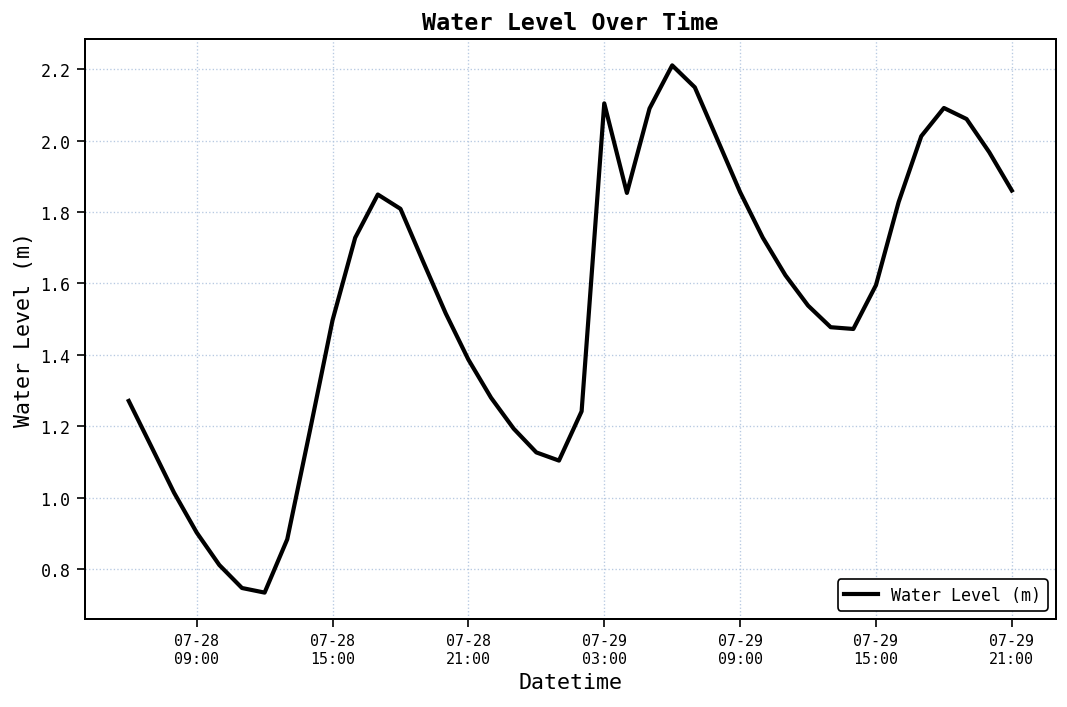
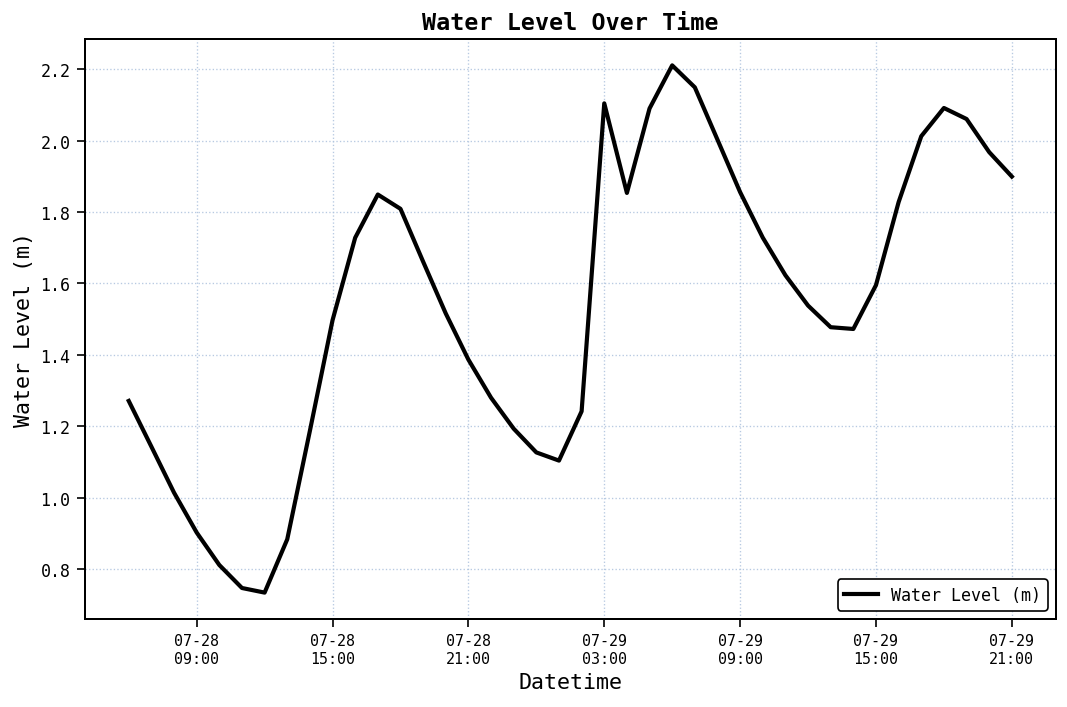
07-29 21:00: 1.86 -> 1.90
